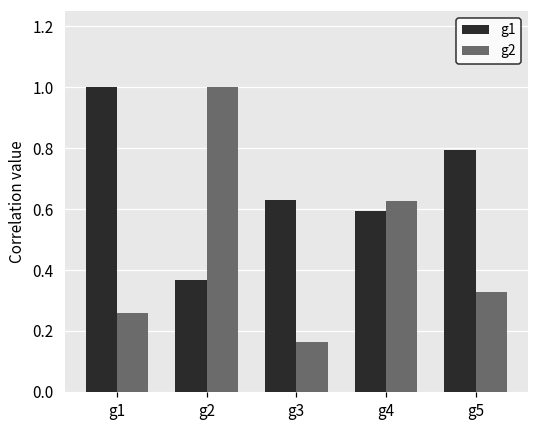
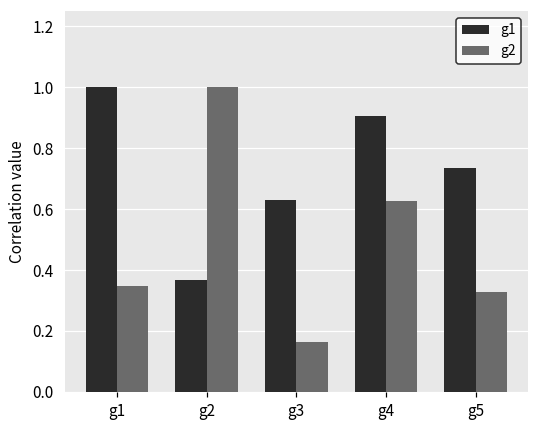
g2, g1: 0.26 -> 0.35
g1, g4: 0.59 -> 0.90
g1, g5: 0.79 -> 0.73
